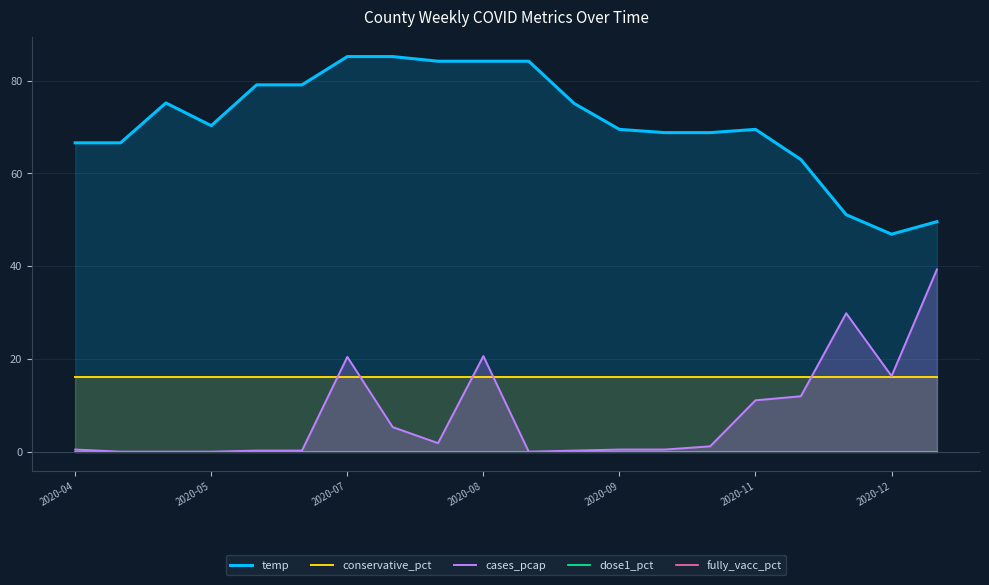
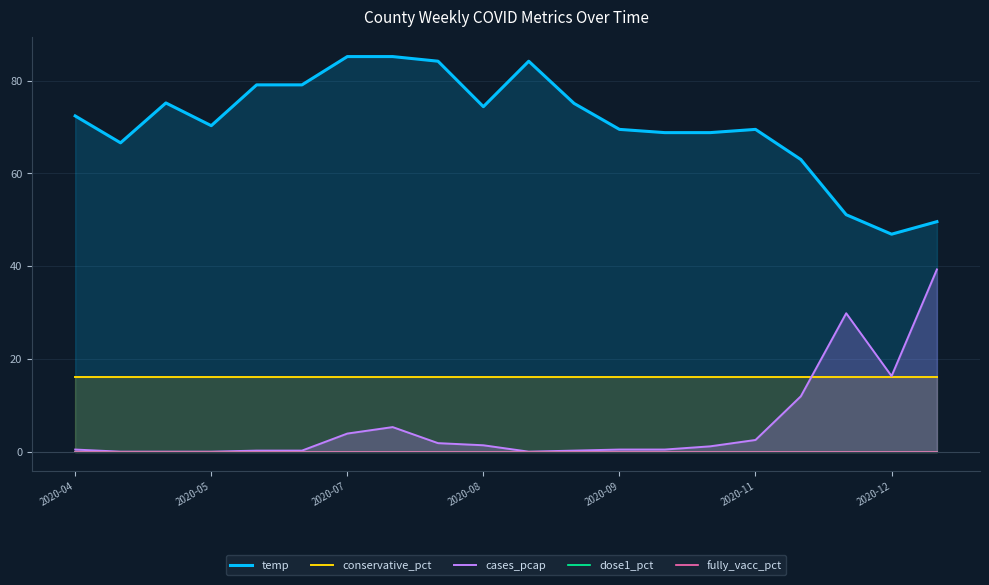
temp, 2020-04: 67 -> 72
cases_pcap, 2020-07: 20 -> 4
temp, 2020-08: 84 -> 74
cases_pcap, 2020-08: 21 -> 1
cases_pcap, 2020-11: 11 -> 3
